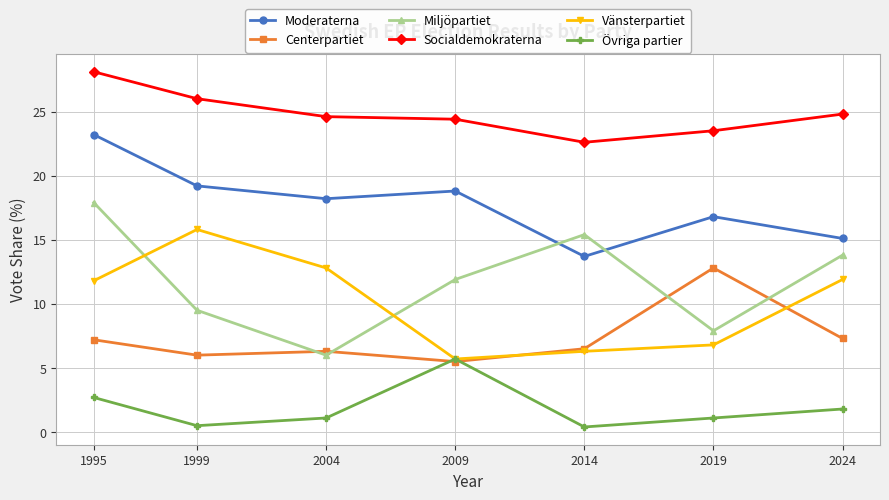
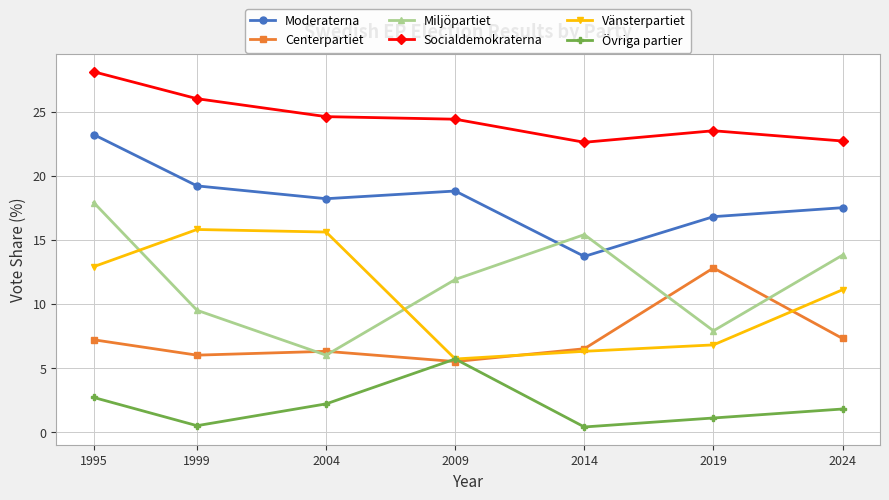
Vänsterpartiet, 1995: 11.8 -> 12.9
Vänsterpartiet, 2004: 12.8 -> 15.6
Övriga partier, 2004: 1.1 -> 2.2
Moderaterna, 2024: 15.1 -> 17.5
Socialdemokraterna, 2024: 24.8 -> 22.7
Vänsterpartiet, 2024: 11.9 -> 11.1
